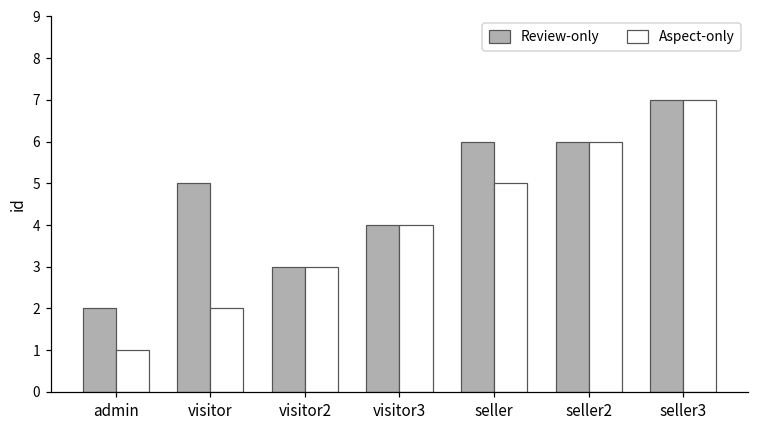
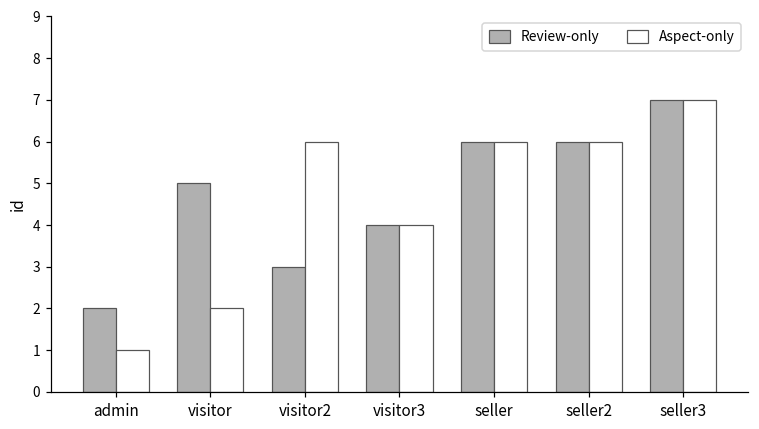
Aspect-only, visitor2: 3 -> 6
Aspect-only, seller: 5 -> 6
